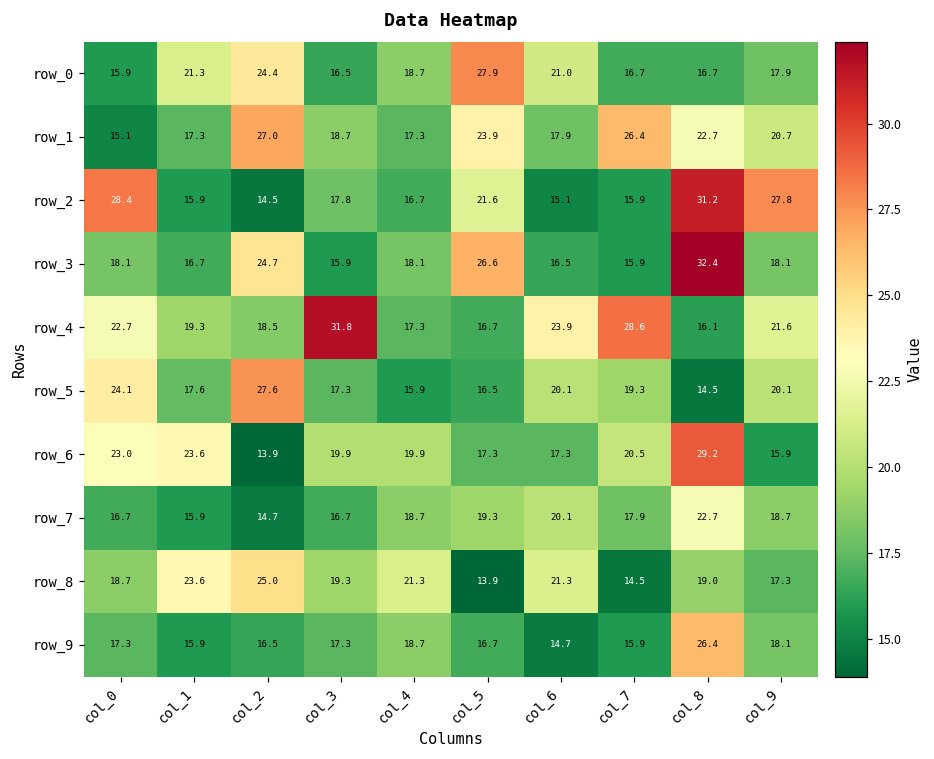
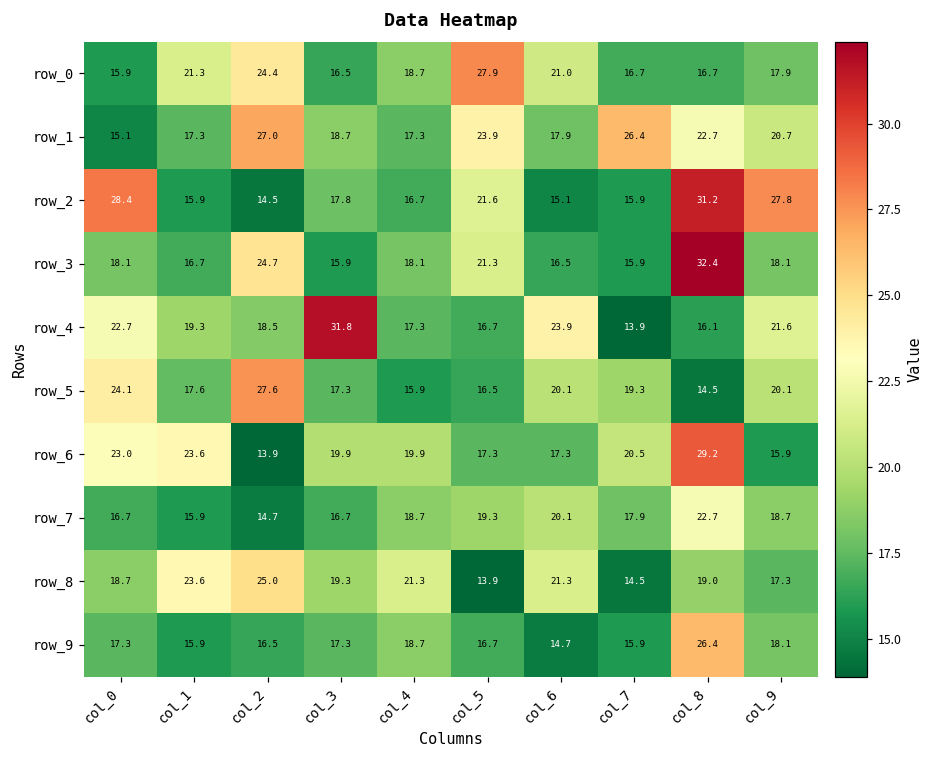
row_3, col_5: 26.6 -> 21.3
row_4, col_7: 28.6 -> 13.9
